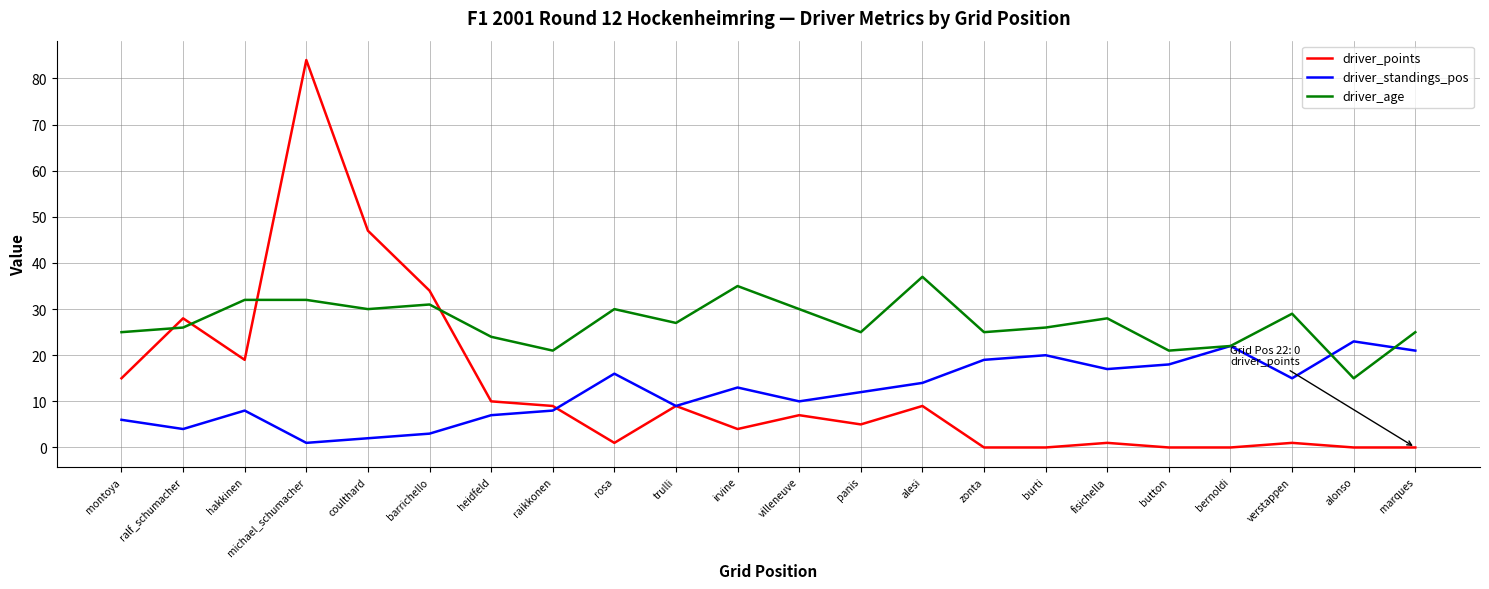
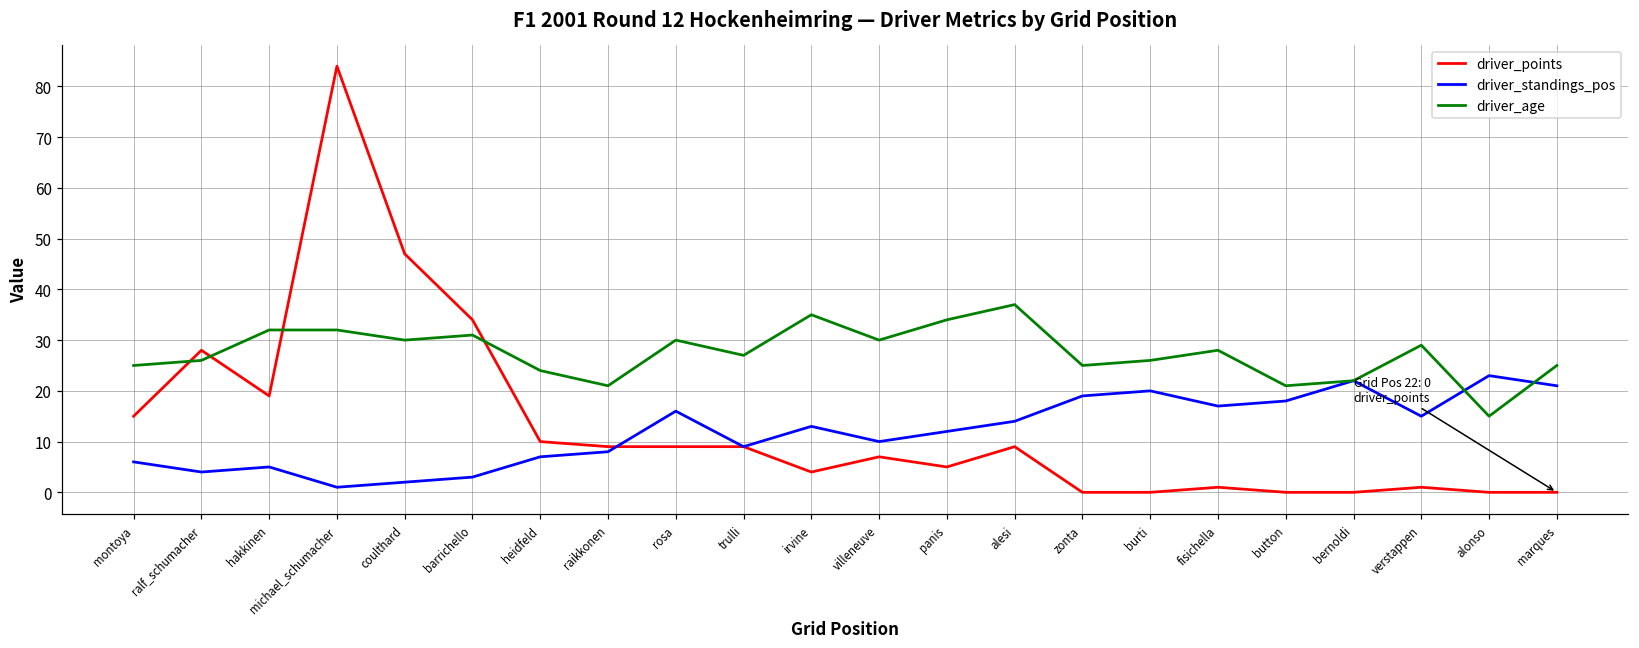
driver_standings_pos, hakkinen: 8 -> 5
driver_points, rosa: 1 -> 9
driver_age, panis: 25 -> 34
